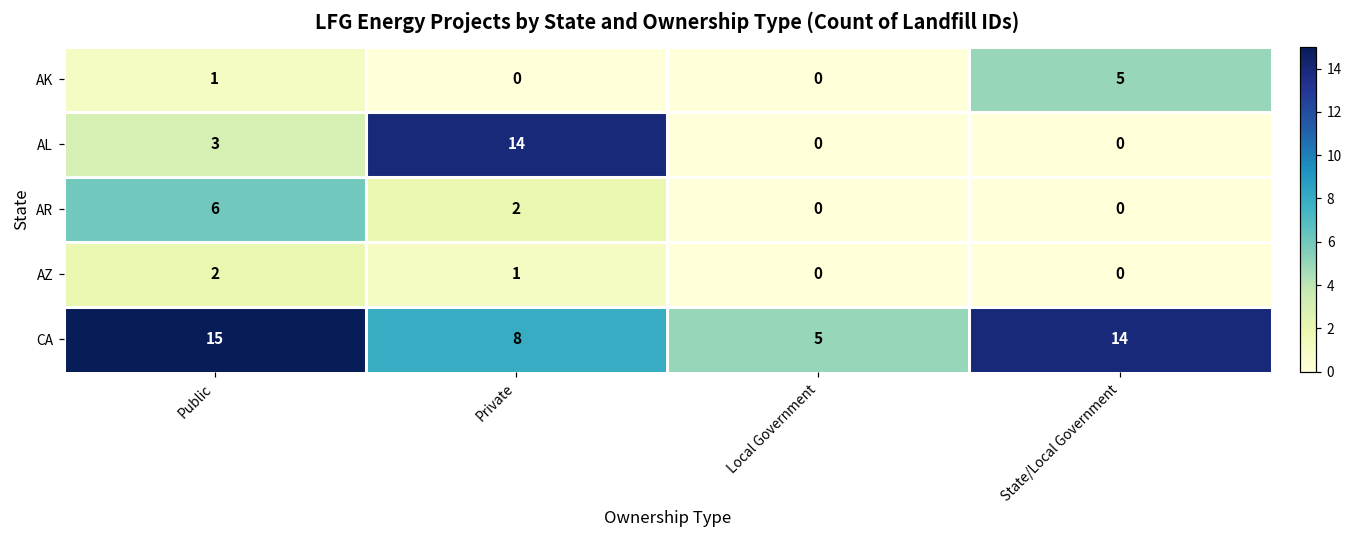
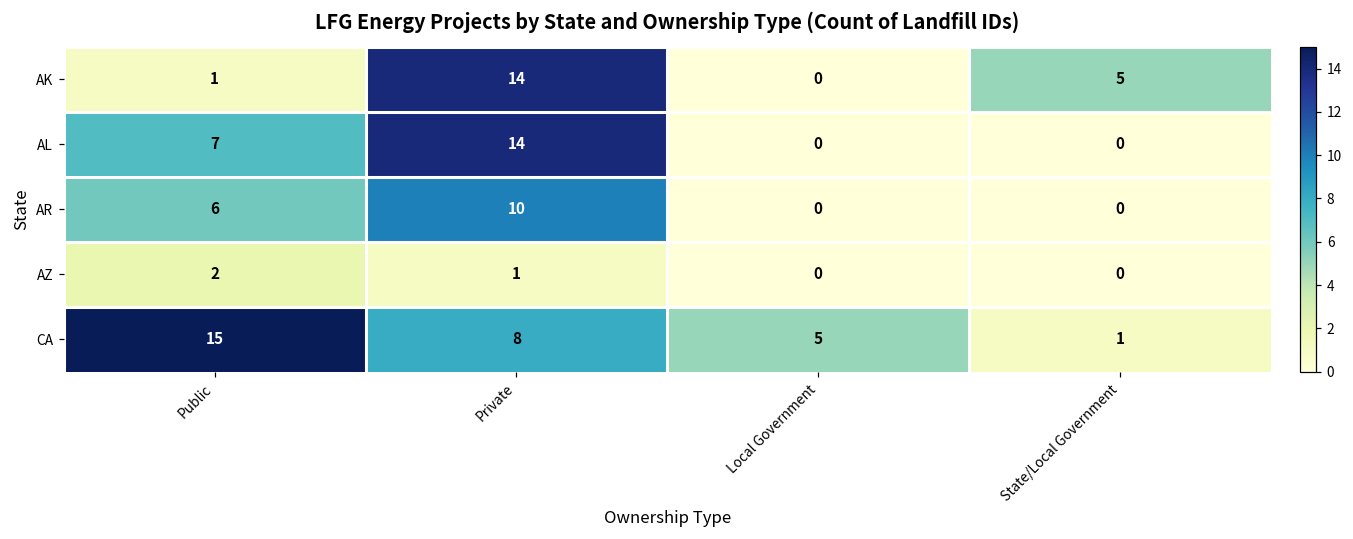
AK, Private: 0 -> 14
AL, Public: 3 -> 7
AR, Private: 2 -> 10
CA, State/Local Government: 14 -> 1
